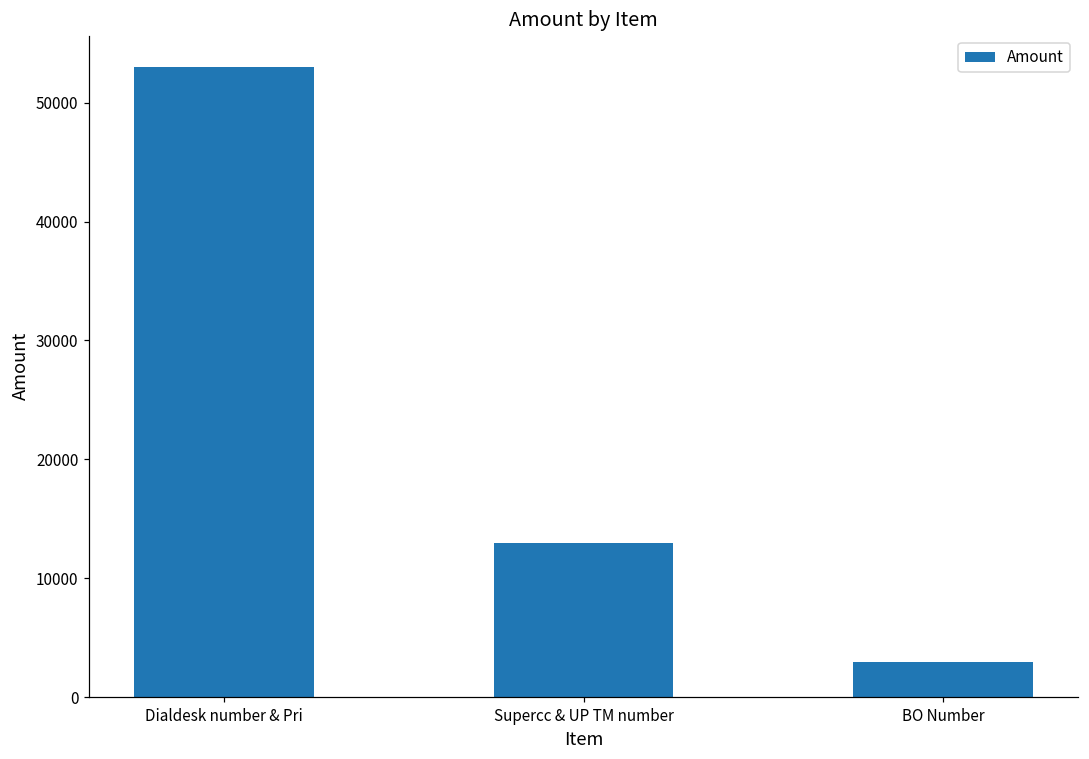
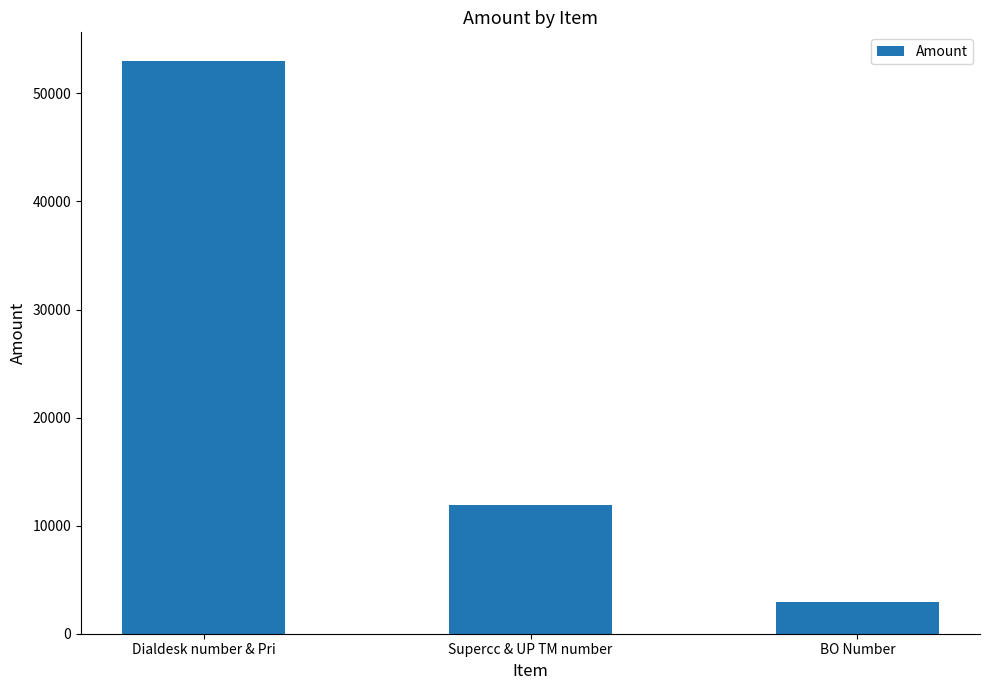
Supercc & UP TM number: 13000 -> 11900
